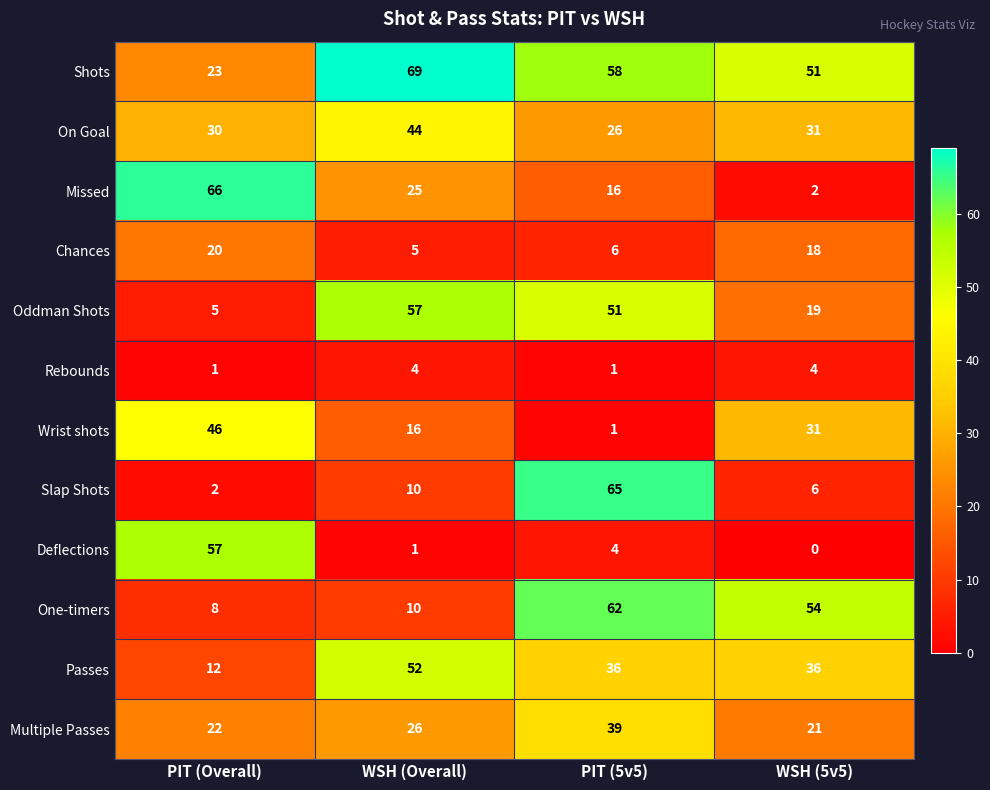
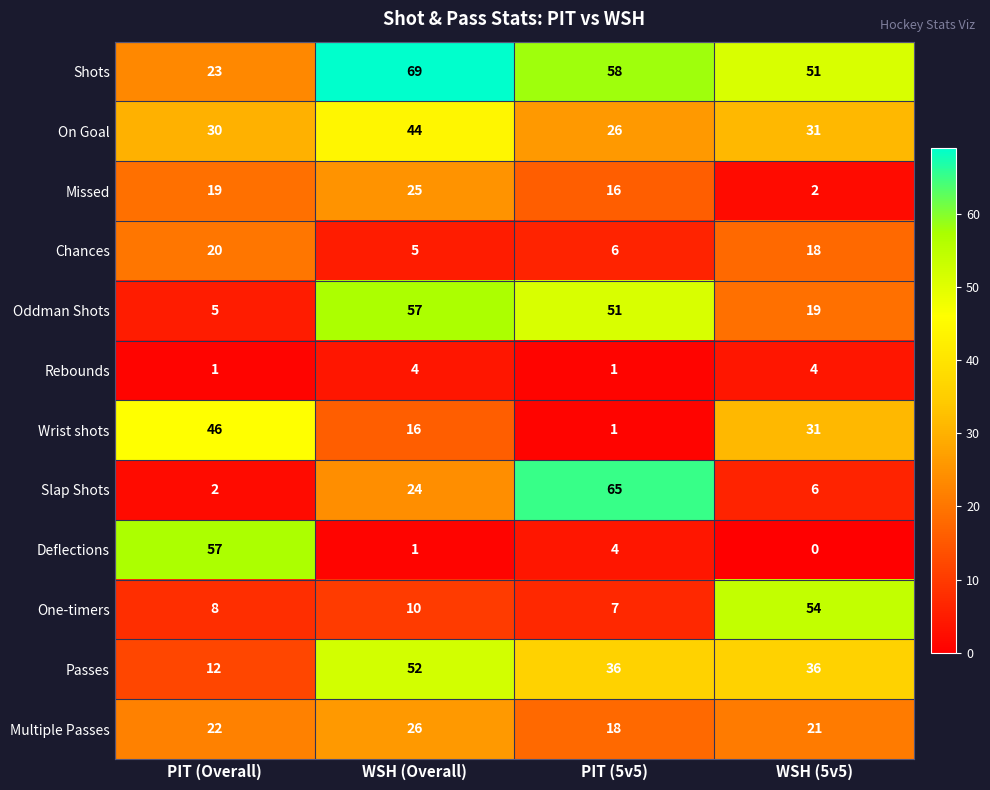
Missed, PIT (Overall): 66 -> 19
Slap Shots, WSH (Overall): 10 -> 24
One-timers, PIT (5v5): 62 -> 7
Multiple Passes, PIT (5v5): 39 -> 18
